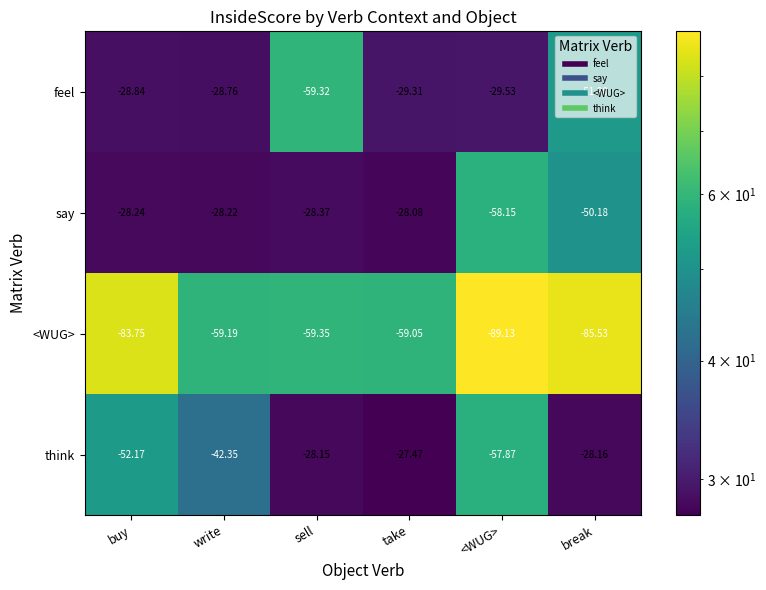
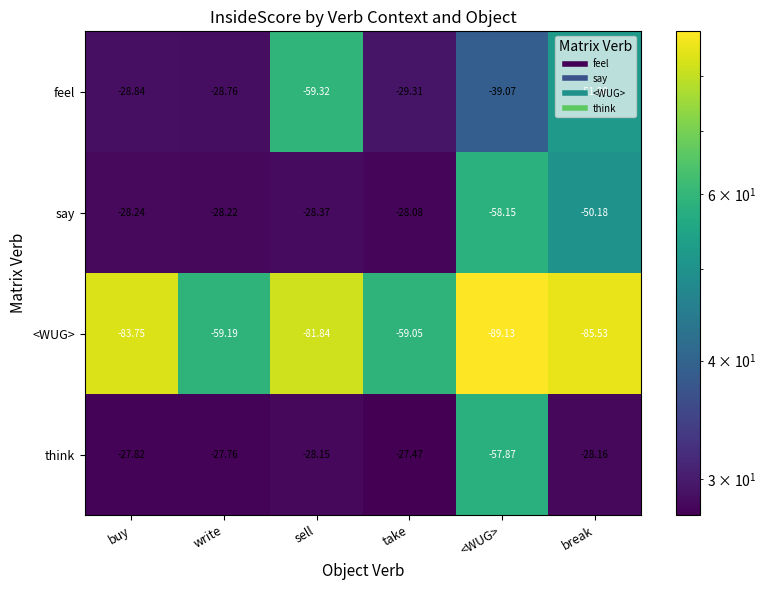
feel, <WUG>: -29.53 -> -39.07
<WUG>, sell: -59.35 -> -81.84
think, buy: -52.17 -> -27.82
think, write: -42.35 -> -27.76
